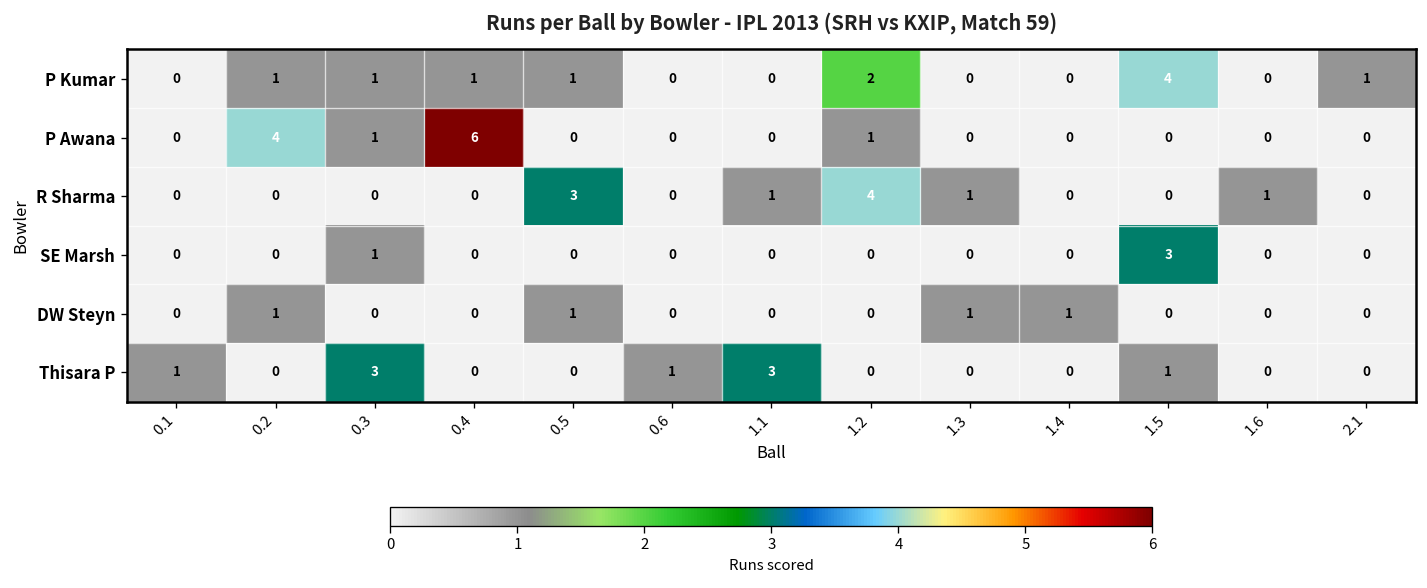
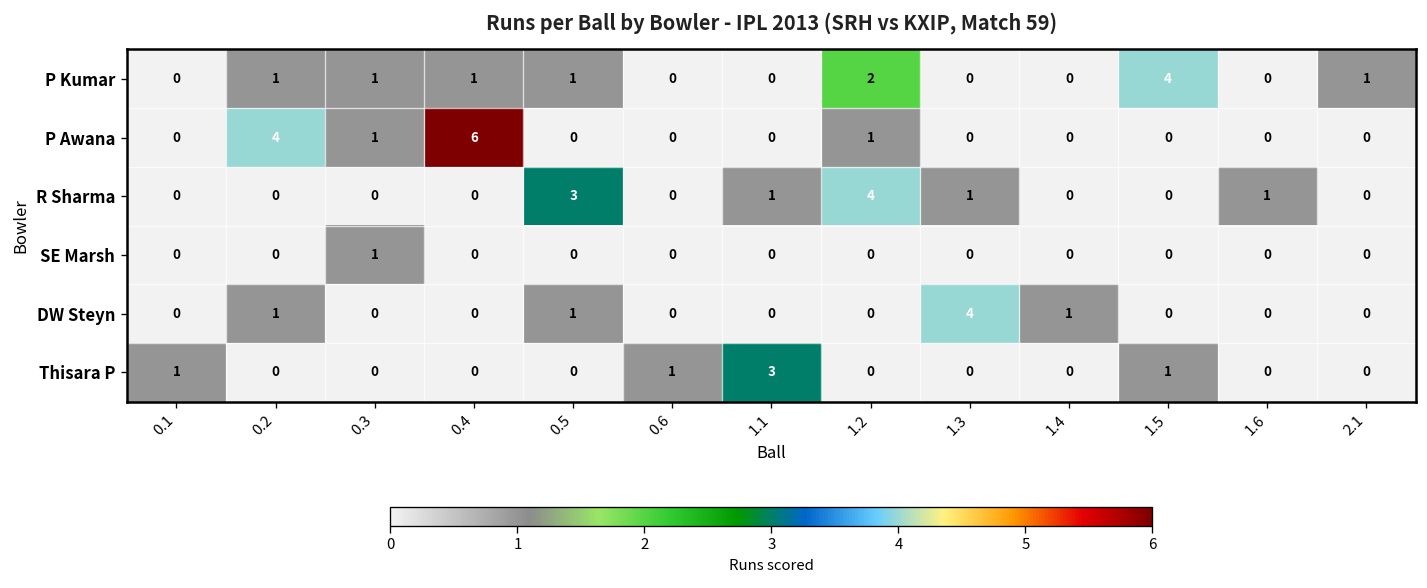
SE Marsh, 1.5: 3 -> 0
DW Steyn, 1.3: 1 -> 4
Thisara P, 0.3: 3 -> 0
